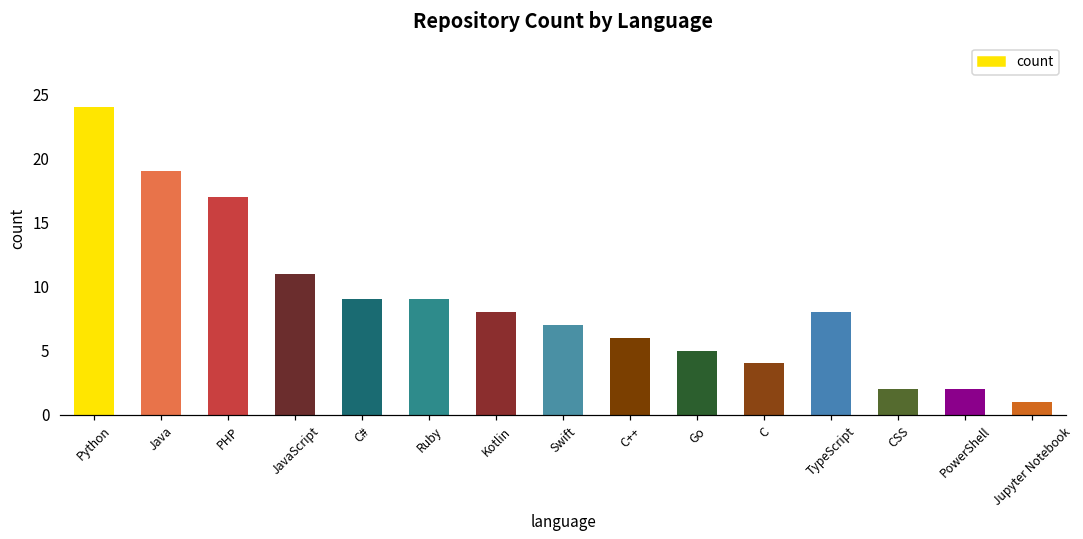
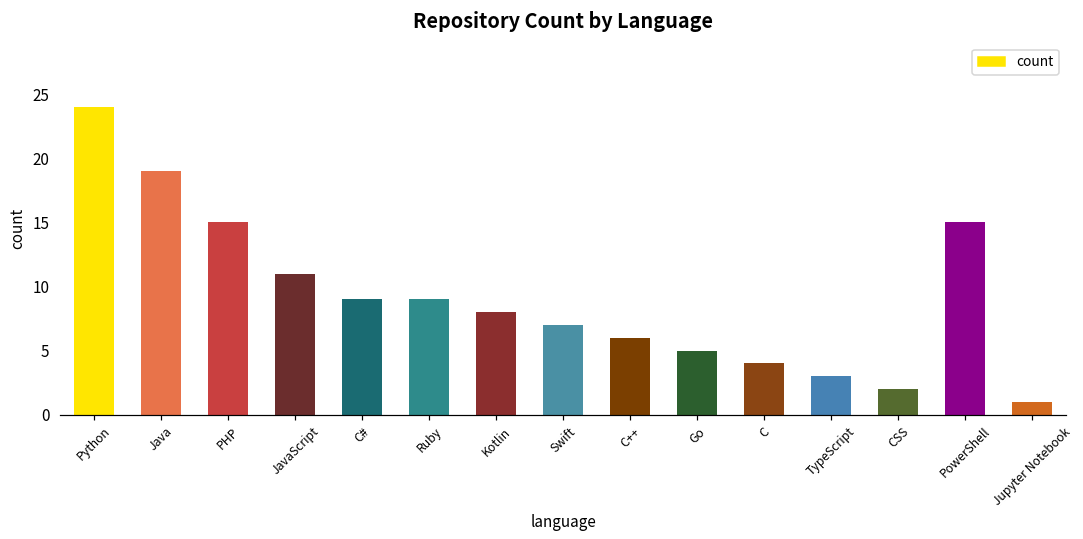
PHP: 17 -> 15
TypeScript: 8 -> 3
PowerShell: 2 -> 15
